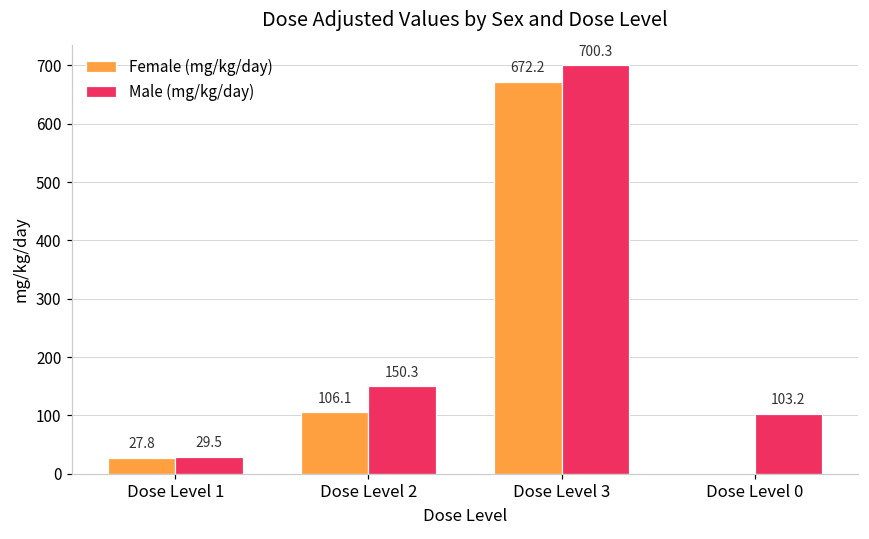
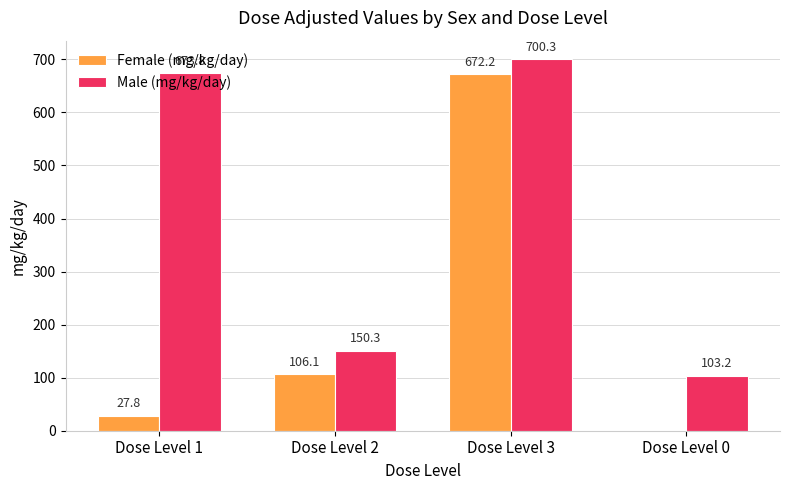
Male (mg/kg/day), Dose Level 1: 29.5 -> 673.8
